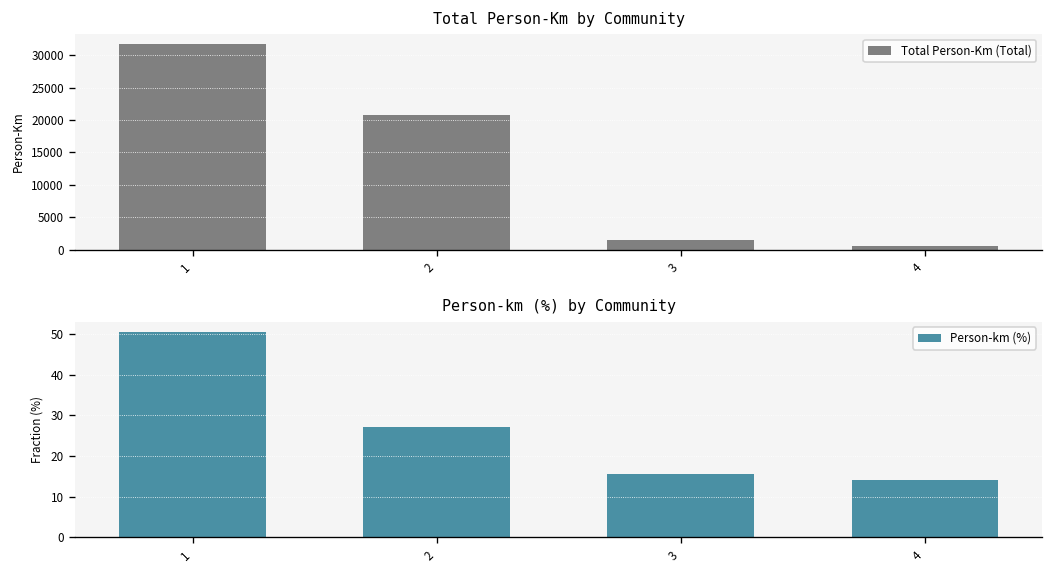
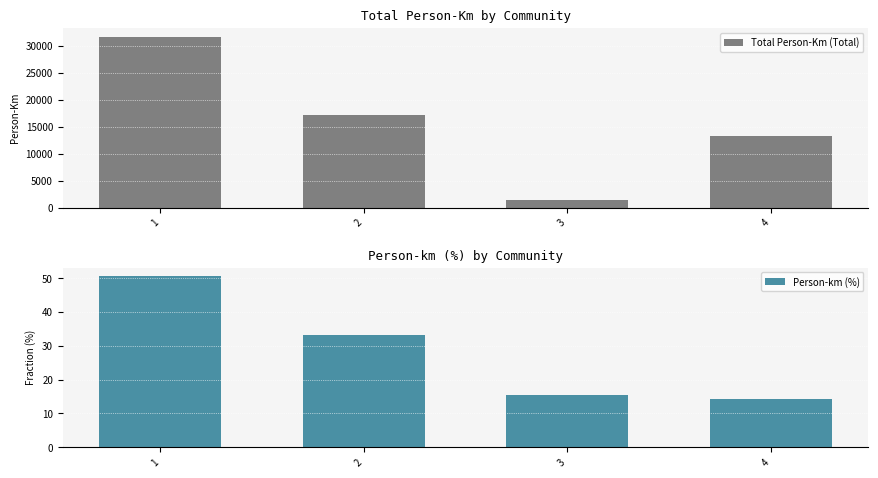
Total Person-Km by Community, 2: 21000 -> 17000
Total Person-Km by Community, 4: 0 -> 13000
Person-km (%) by Community, 2: 27 -> 33
